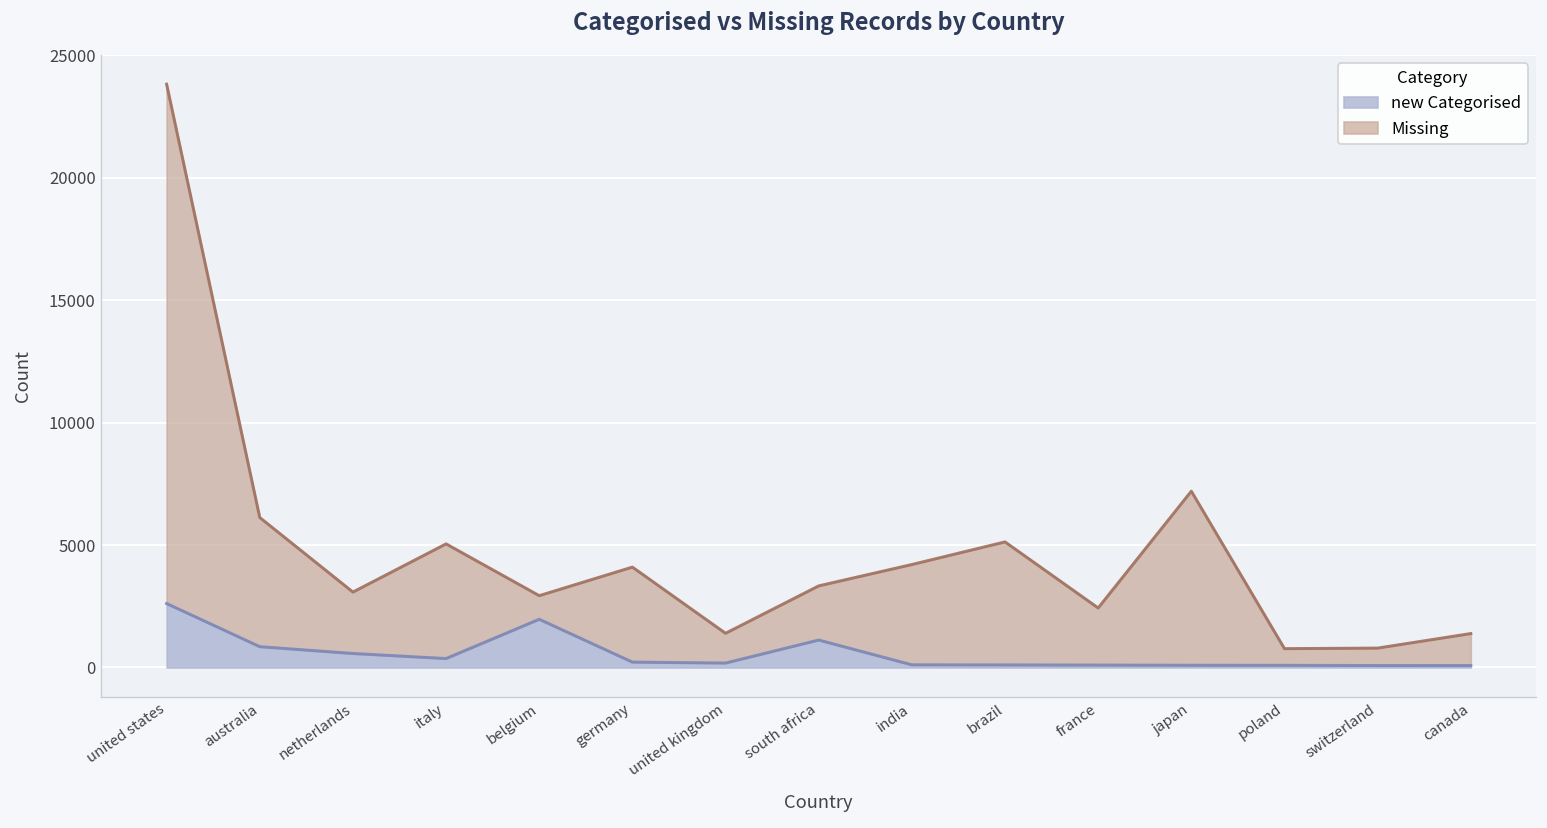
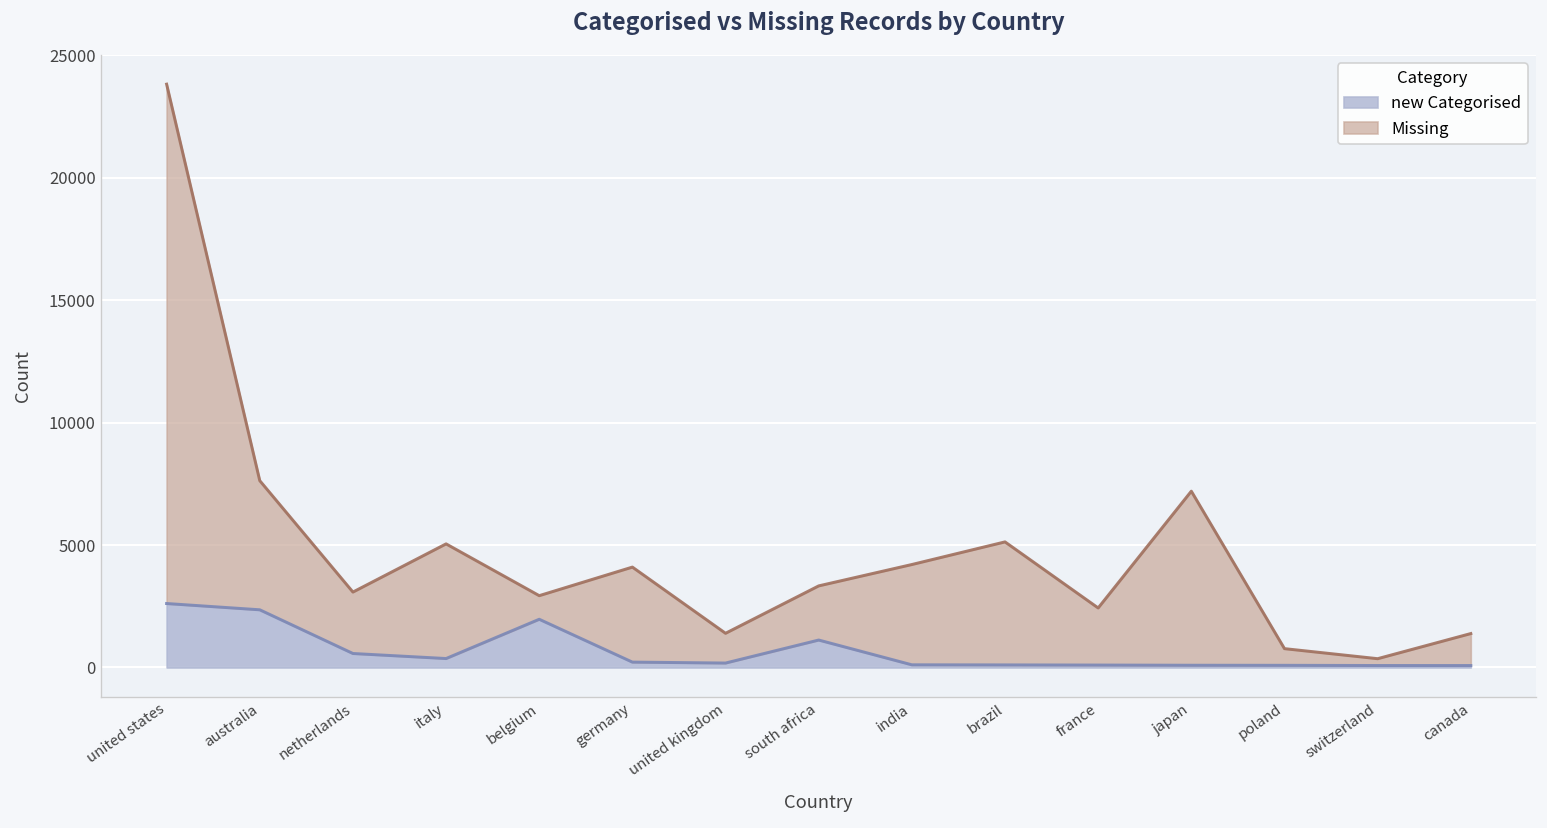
new Categorised, australia: 900 -> 2400
Missing, switzerland: 700 -> 300
